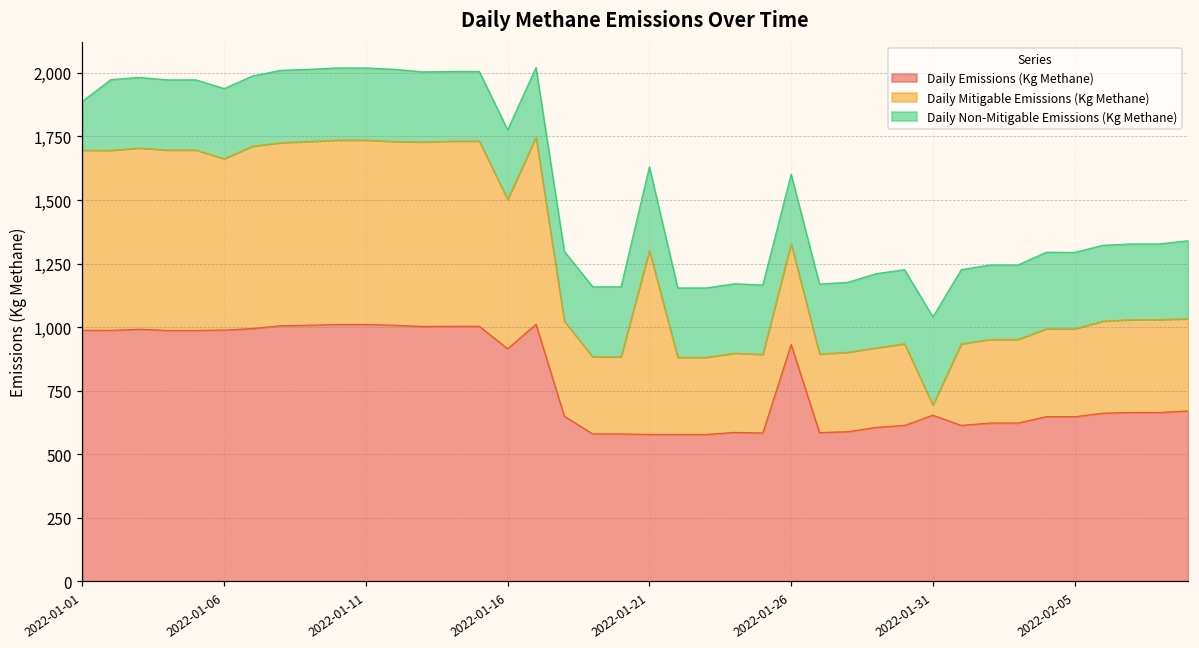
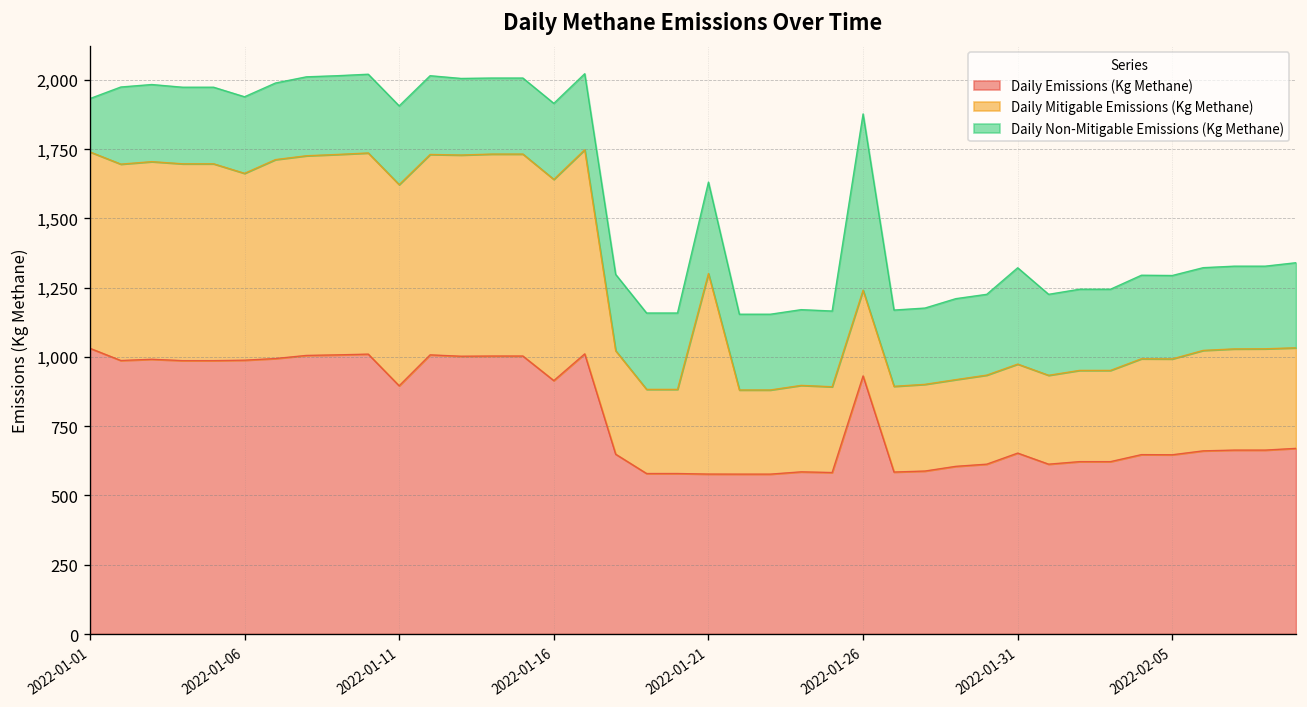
Daily Emissions (Kg Methane), 2022-01-01: 990 -> 1,030
Daily Emissions (Kg Methane), 2022-01-11: 1,010 -> 900
Daily Mitigable Emissions (Kg Methane), 2022-01-16: 590 -> 730
Daily Mitigable Emissions (Kg Methane), 2022-01-26: 400 -> 310
Daily Non-Mitigable Emissions (Kg Methane), 2022-01-26: 270 -> 640
Daily Mitigable Emissions (Kg Methane), 2022-01-31: 40 -> 320
